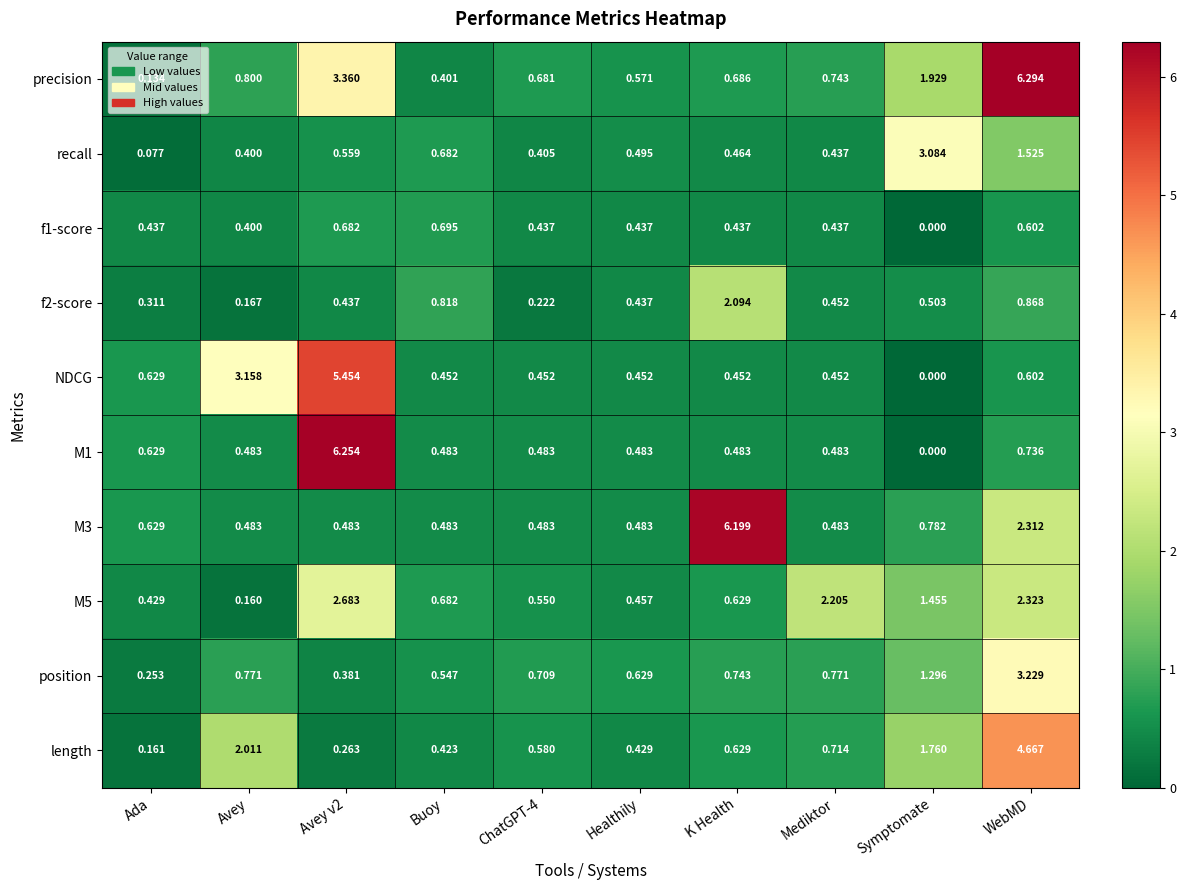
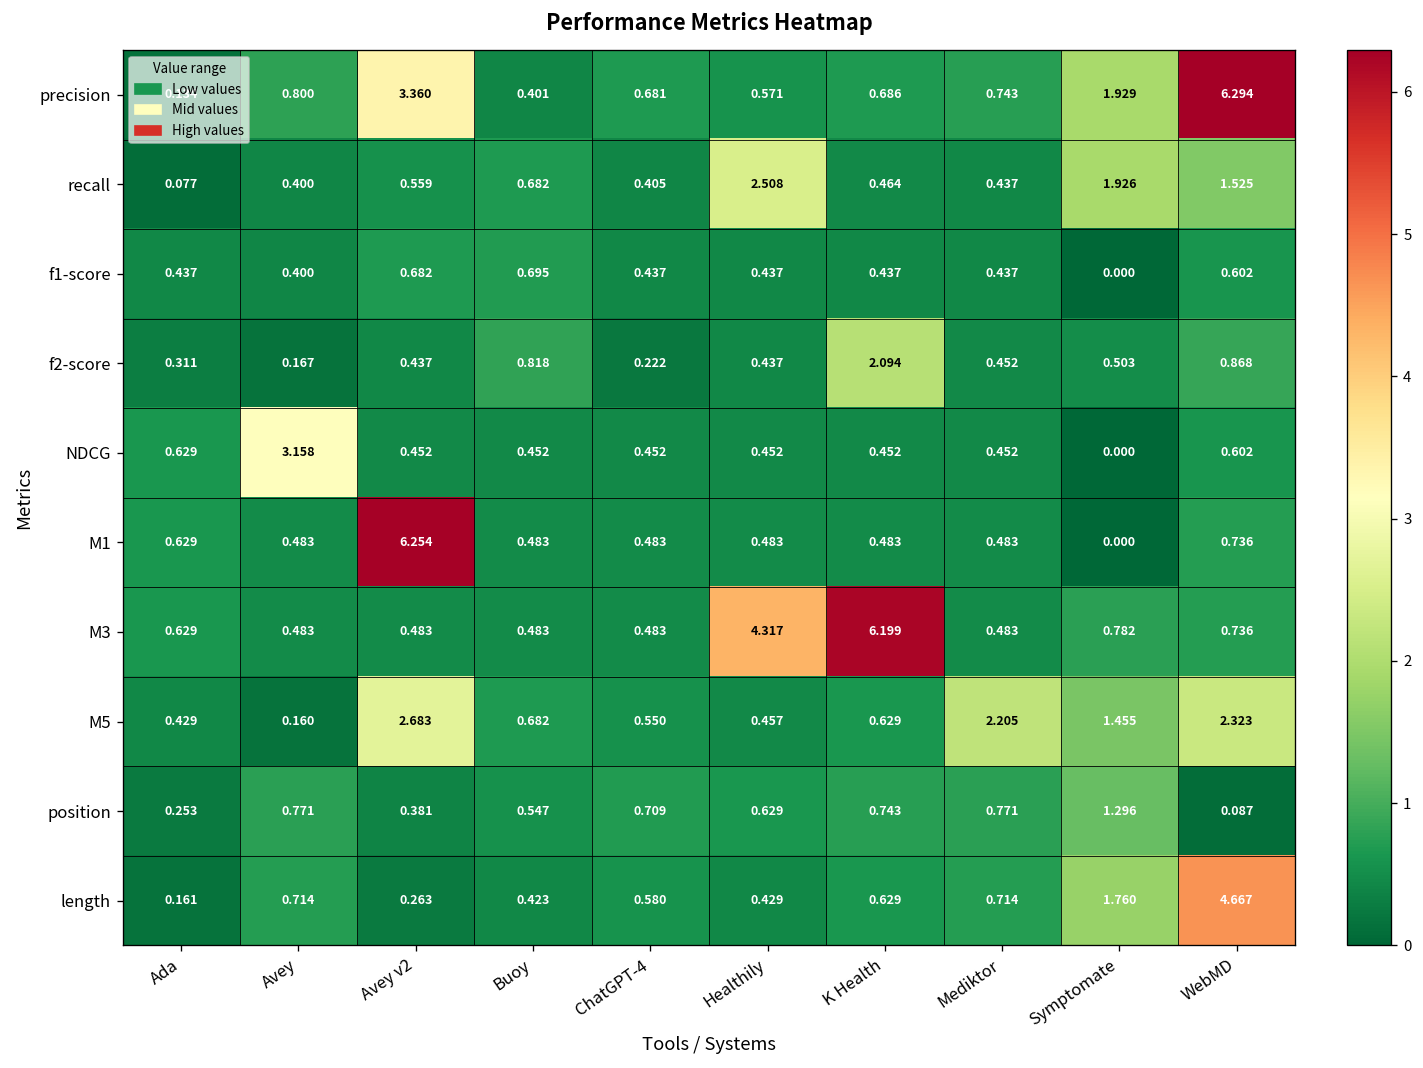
recall, Healthily: 0.495 -> 2.508
recall, Symptomate: 3.084 -> 1.926
NDCG, Avey v2: 5.454 -> 0.452
M3, Healthily: 0.483 -> 4.317
M3, WebMD: 2.312 -> 0.736
position, WebMD: 3.229 -> 0.087
length, Avey: 2.011 -> 0.714
